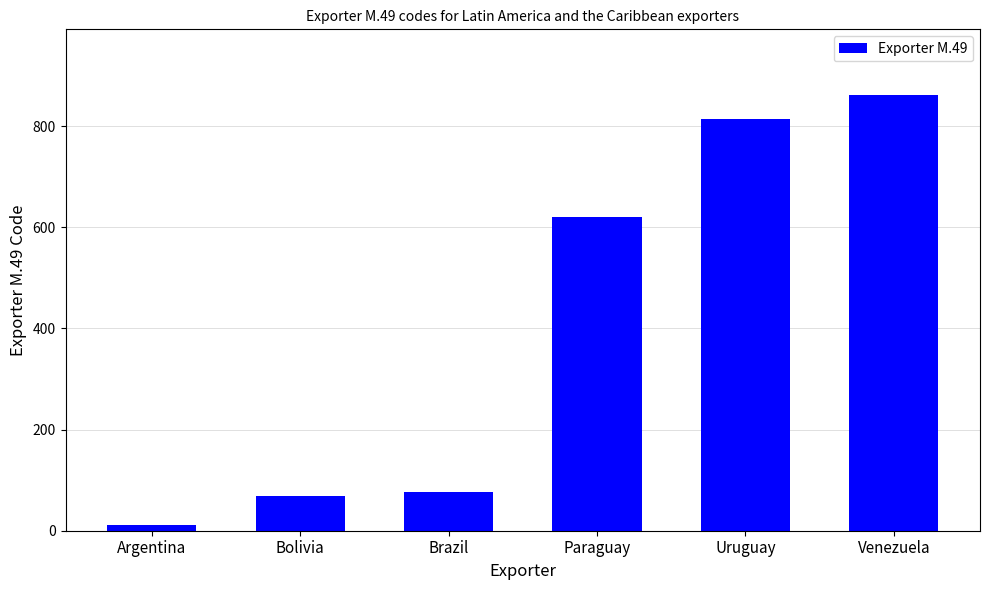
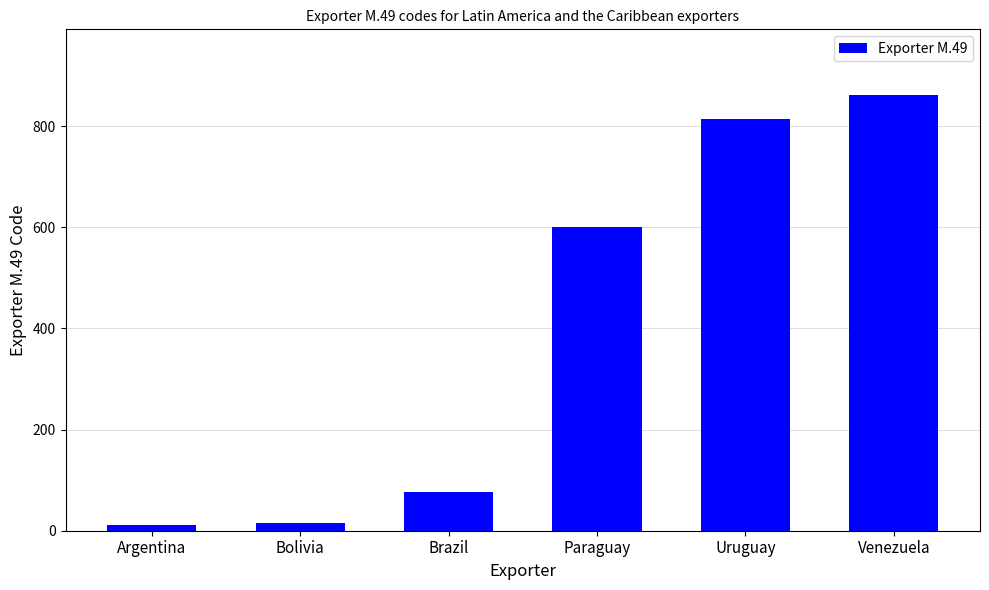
Bolivia: 70 -> 20
Paraguay: 620 -> 600
